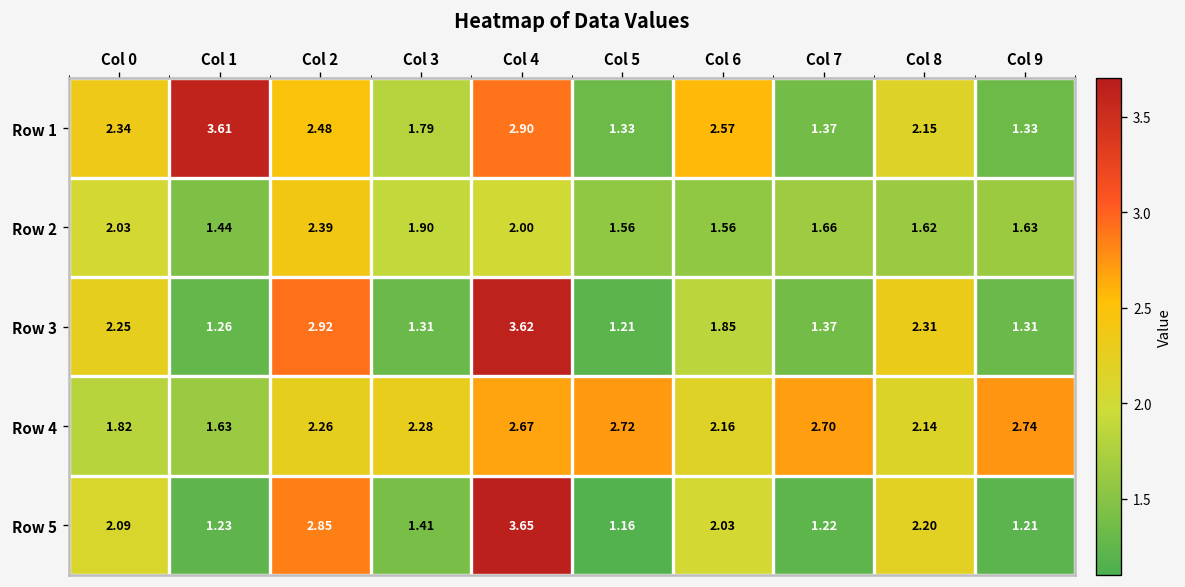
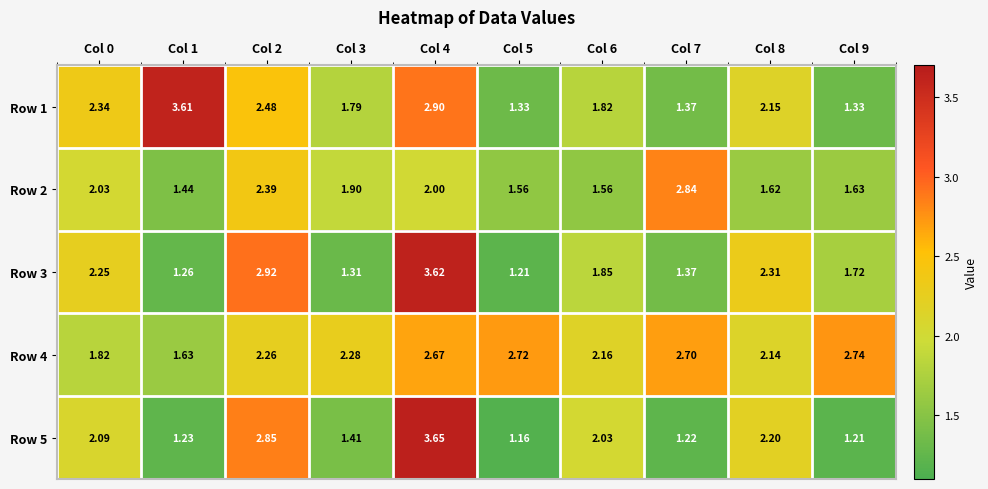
Row 1, Col 6: 2.57 -> 1.82
Row 2, Col 7: 1.66 -> 2.84
Row 3, Col 9: 1.31 -> 1.72
